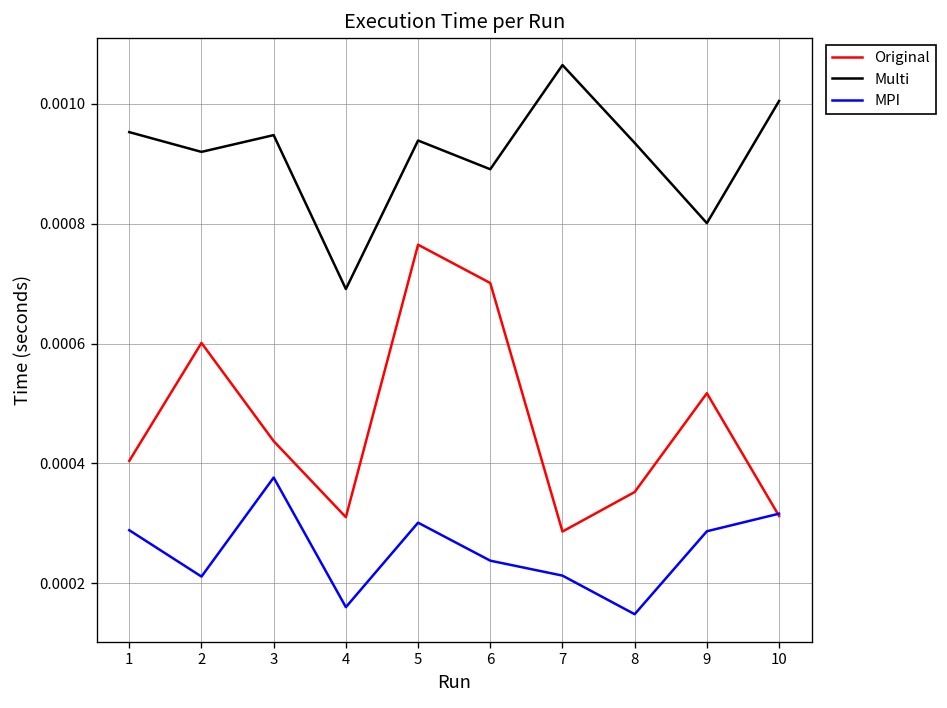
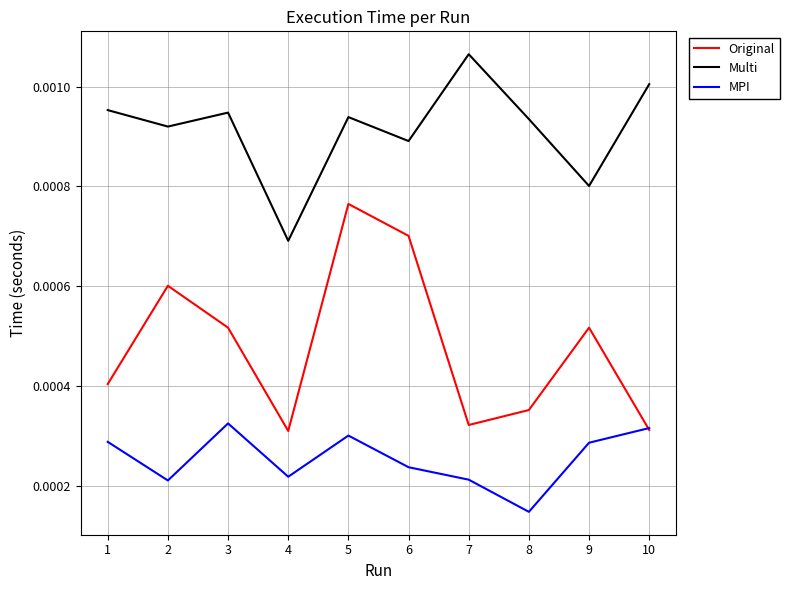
Original, 3: 0.00044 -> 0.00052
MPI, 3: 0.00038 -> 0.00033
MPI, 4: 0.00016 -> 0.00022
Original, 7: 0.00029 -> 0.00032
